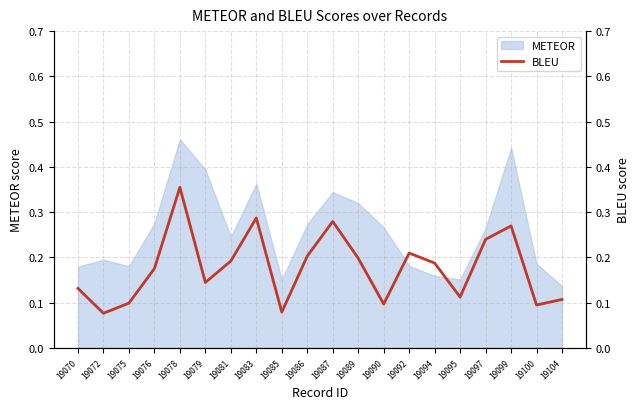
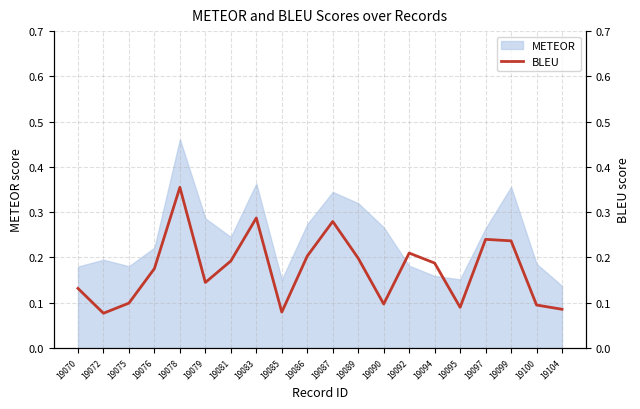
METEOR, 19076: 0.28 -> 0.22
METEOR, 19079: 0.39 -> 0.29
METEOR, 19099: 0.44 -> 0.36
BLEU, 19095: 0.11 -> 0.09
BLEU, 19099: 0.27 -> 0.24
BLEU, 19104: 0.11 -> 0.09
